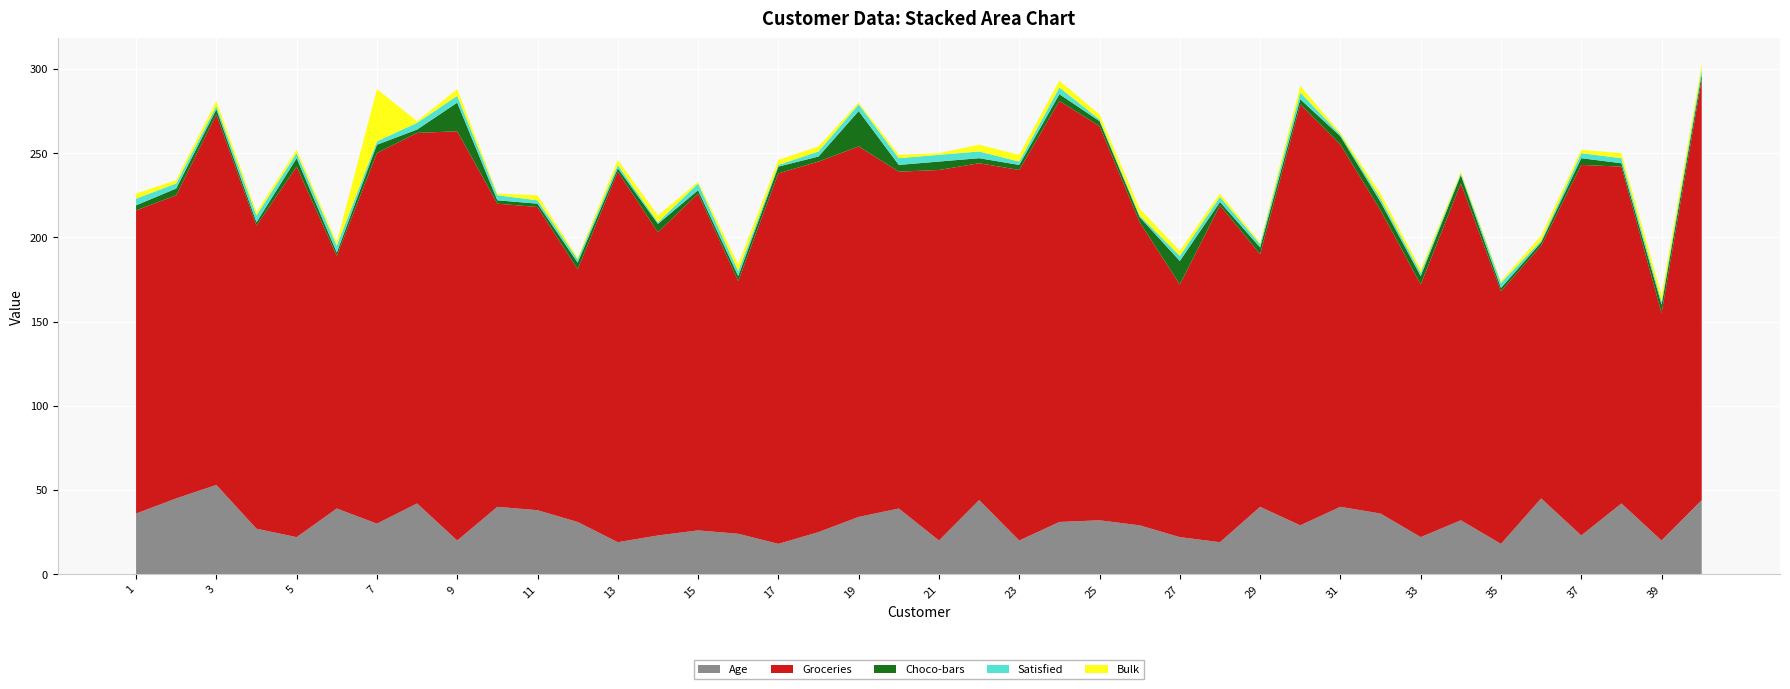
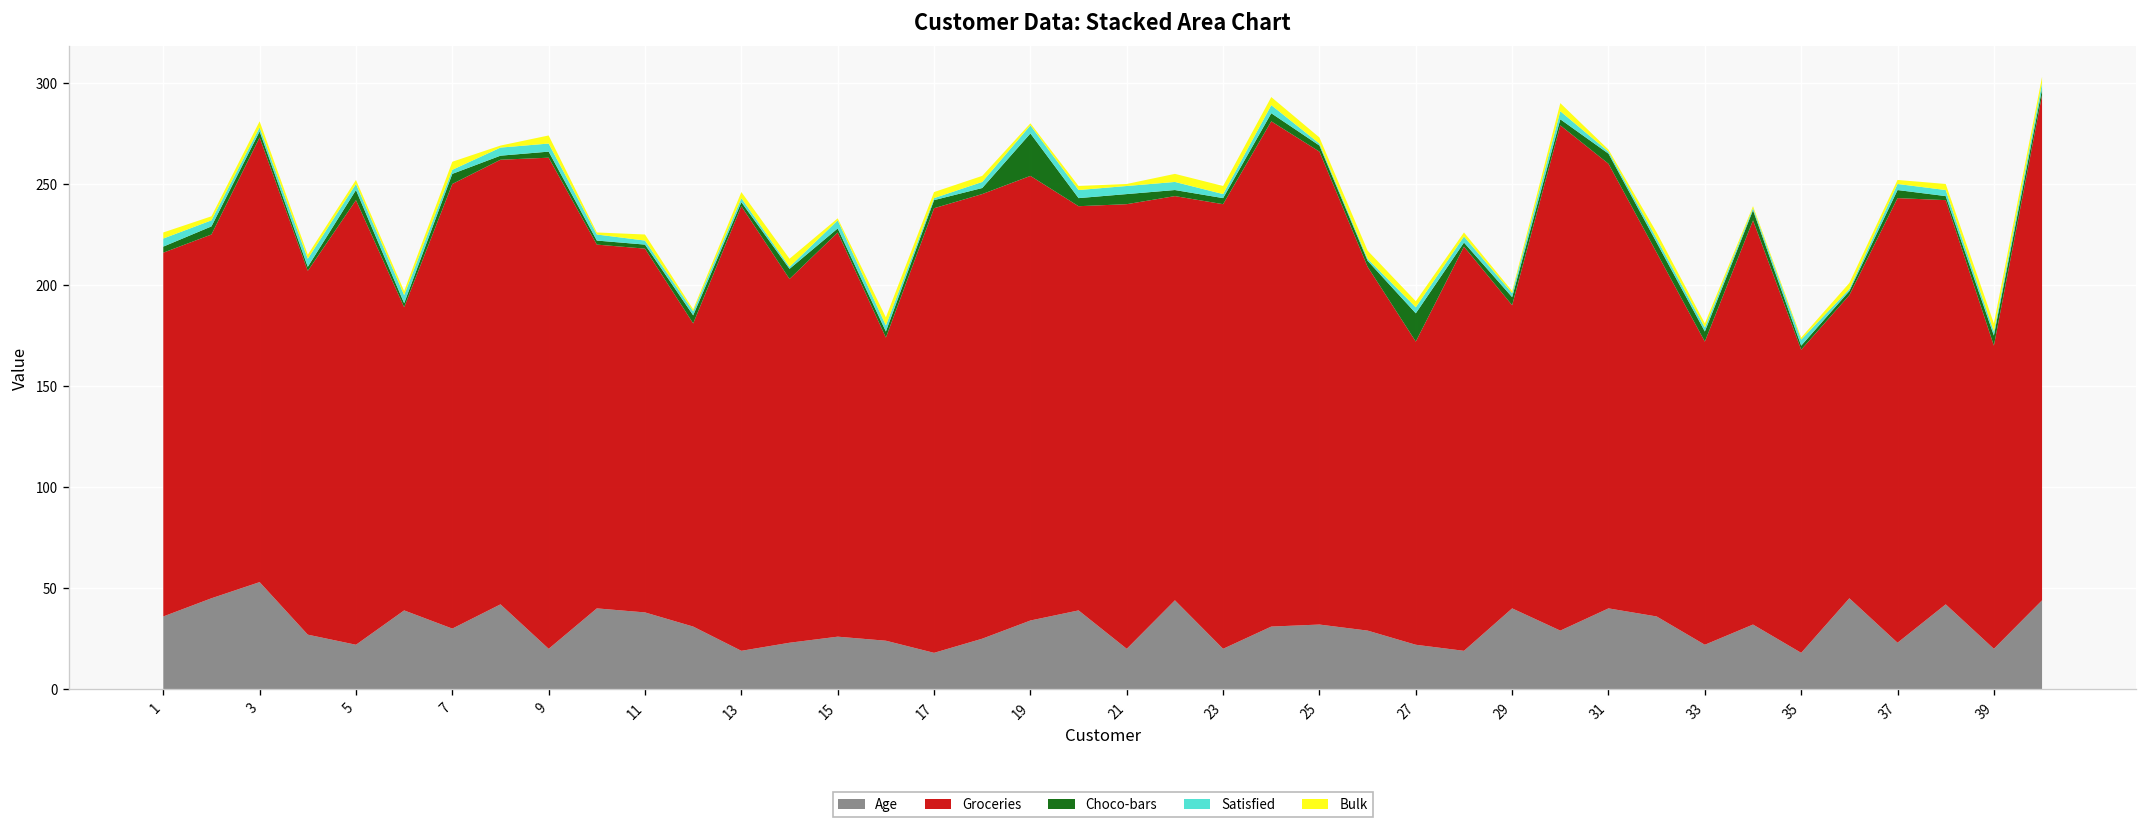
Bulk, 7: 31 -> 4
Choco-bars, 9: 17 -> 3
Groceries, 31: 215 -> 220
Groceries, 39: 135 -> 150
